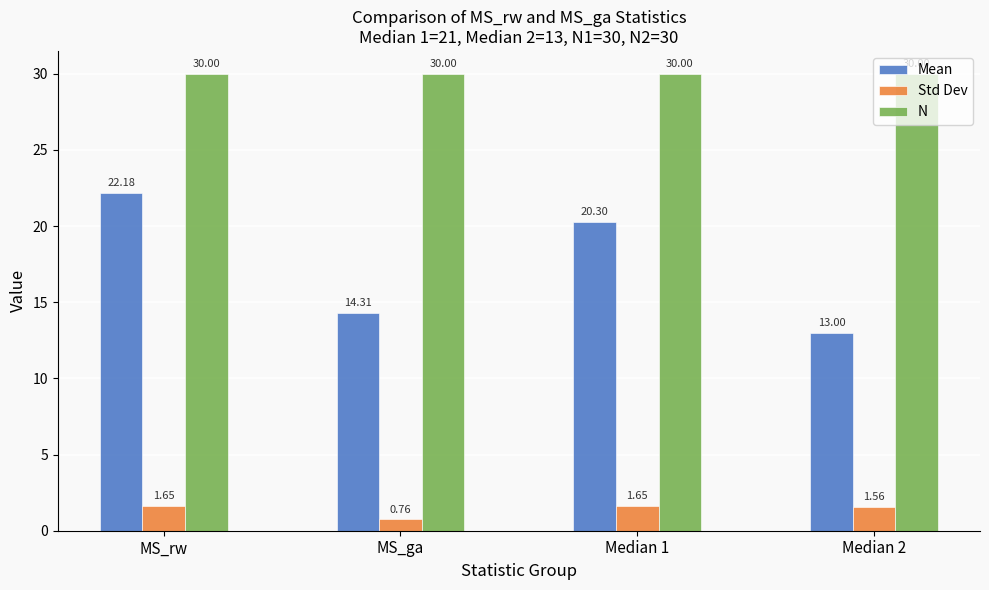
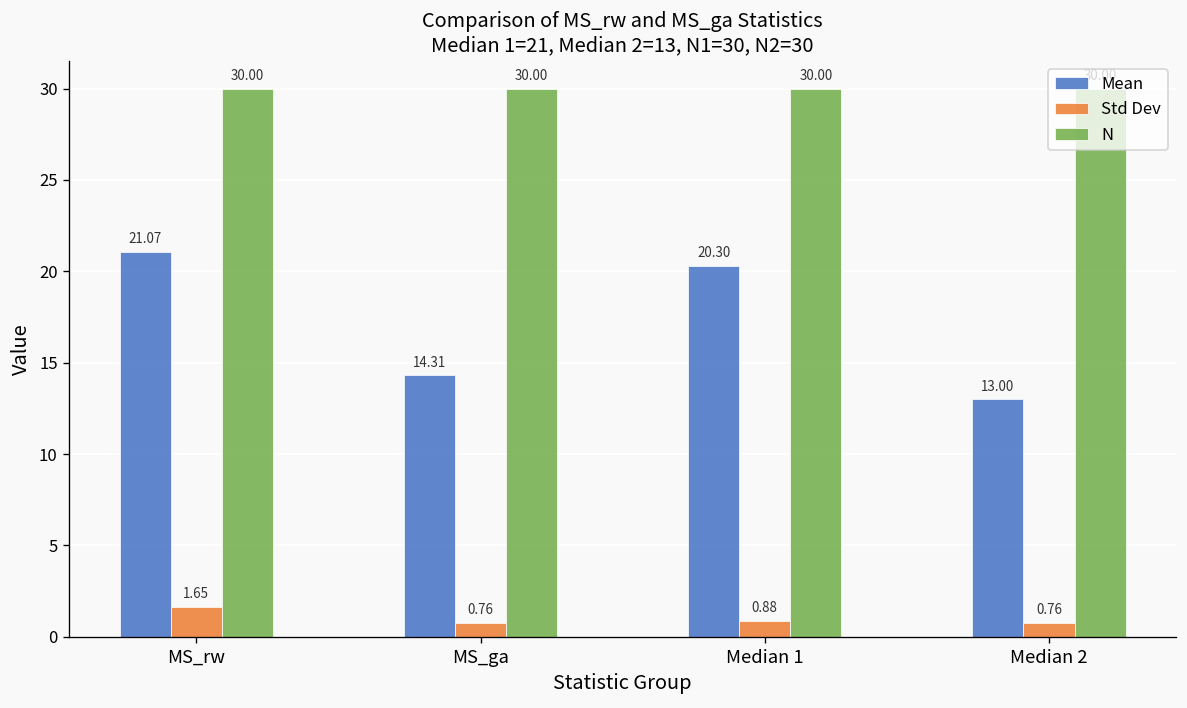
Mean, MS_rw: 22.18 -> 21.07
Std Dev, Median 1: 1.65 -> 0.88
Std Dev, Median 2: 1.56 -> 0.76
